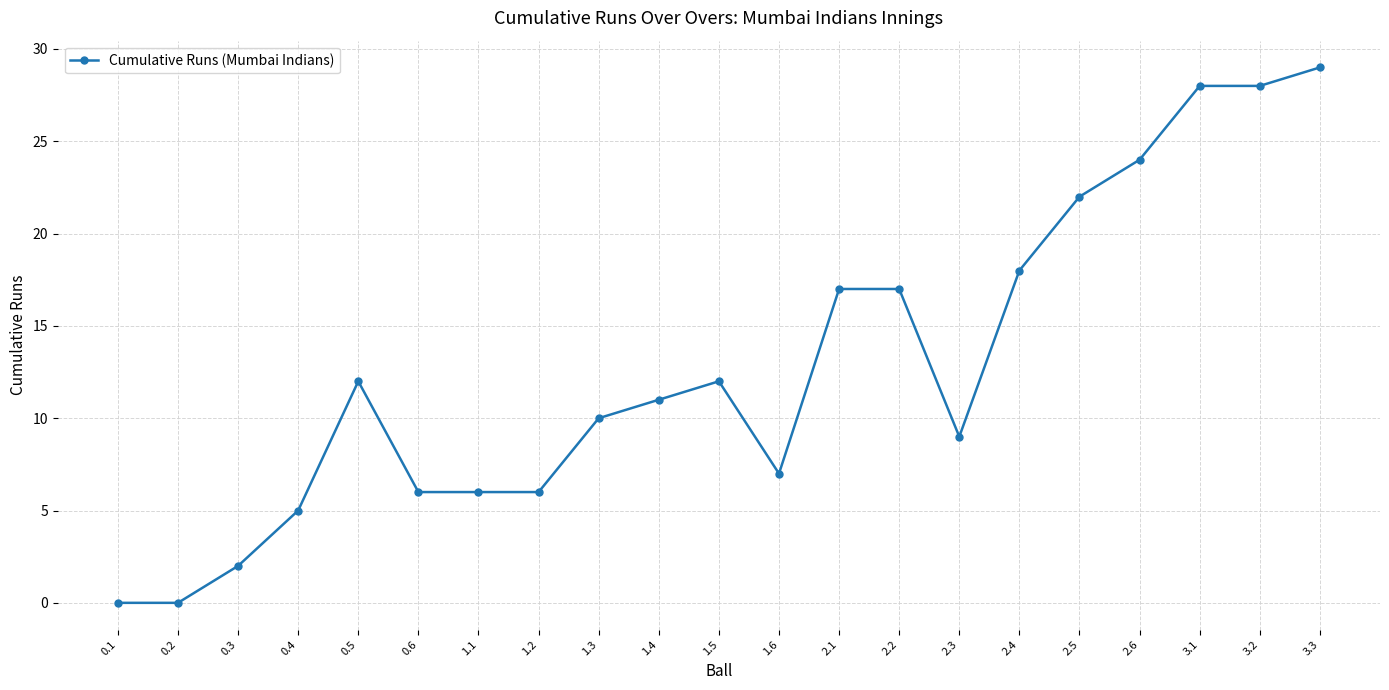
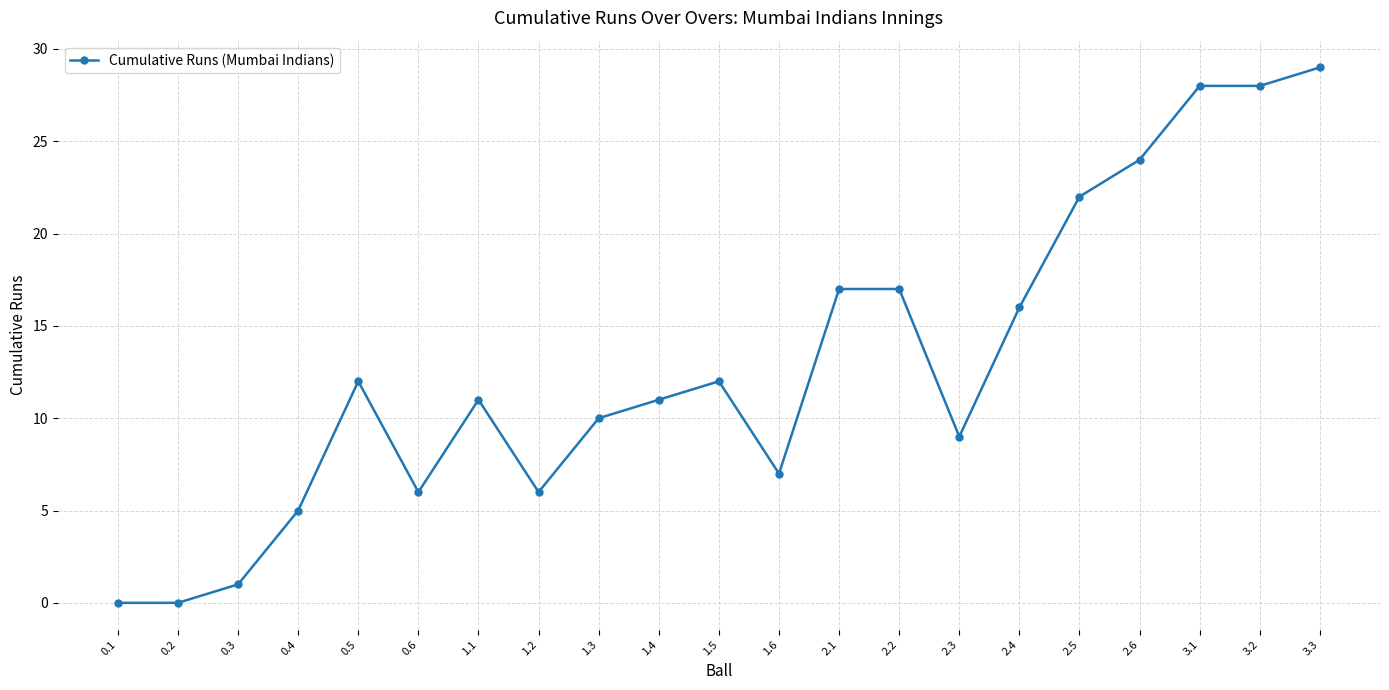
0.3: 2 -> 1
1.1: 6 -> 11
2.4: 18 -> 16
